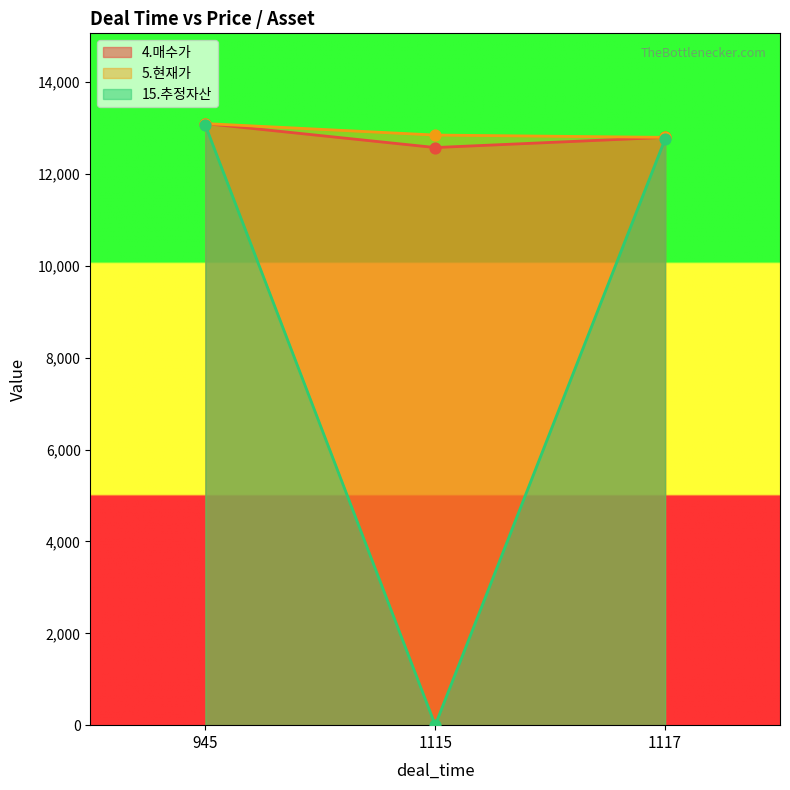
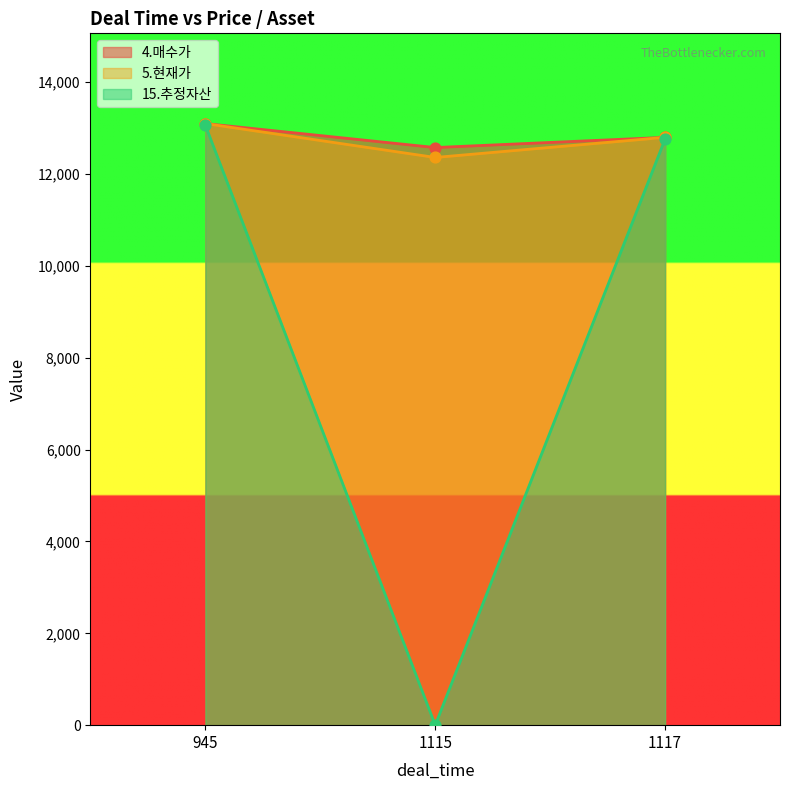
5.현재가, 1115: 12,900 -> 12,400
